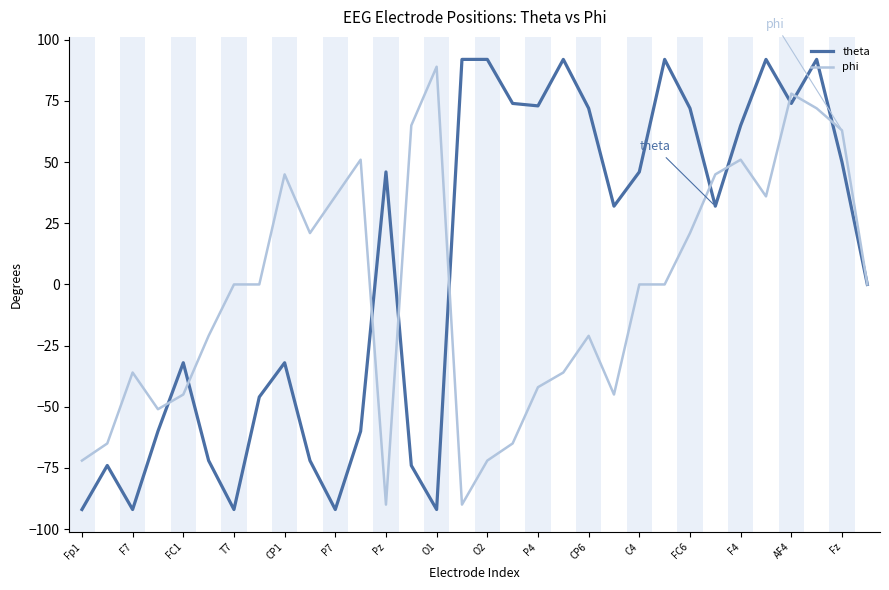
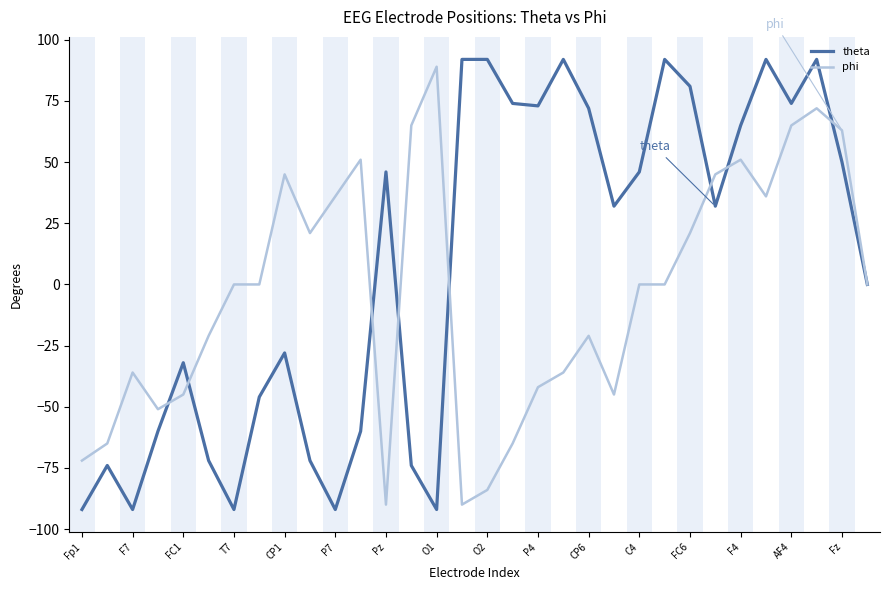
theta, CP1: -32 -> -28
phi, O2: -72 -> -84
theta, FC6: 72 -> 81
phi, AF4: 78 -> 65
